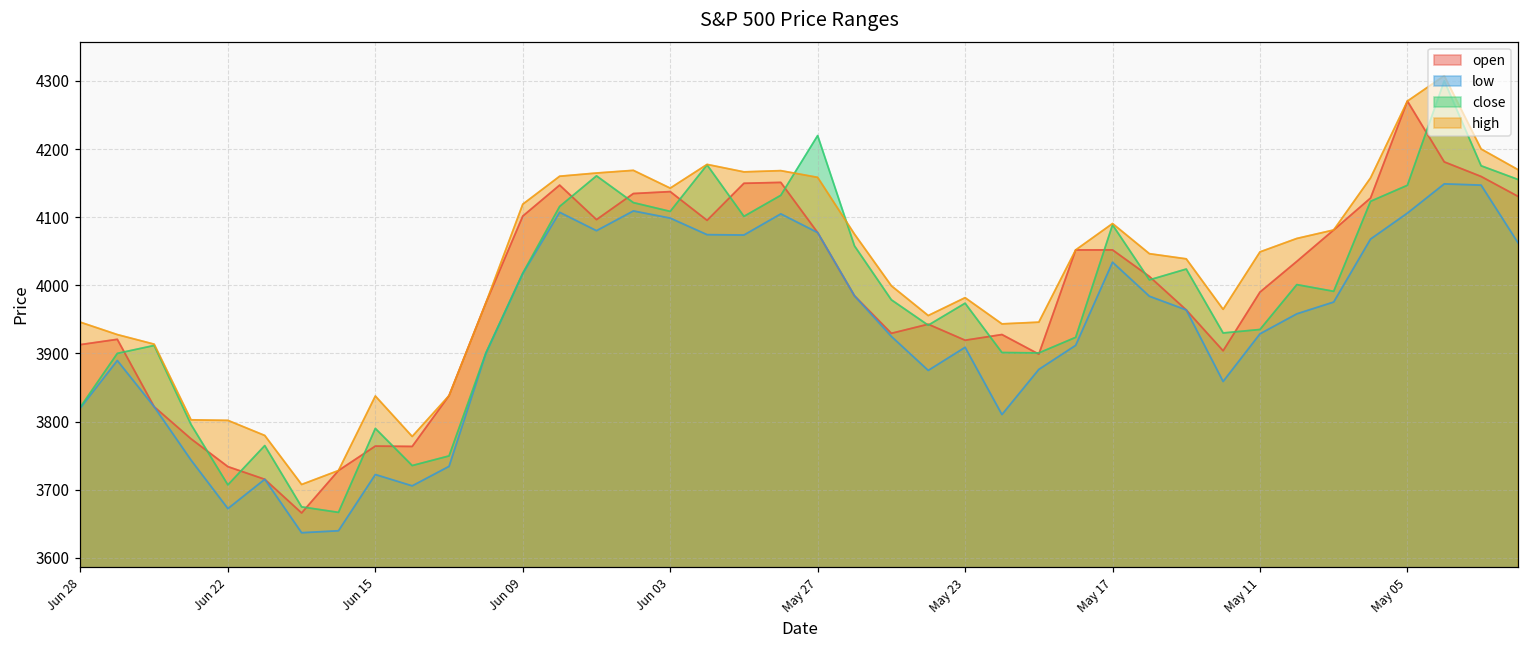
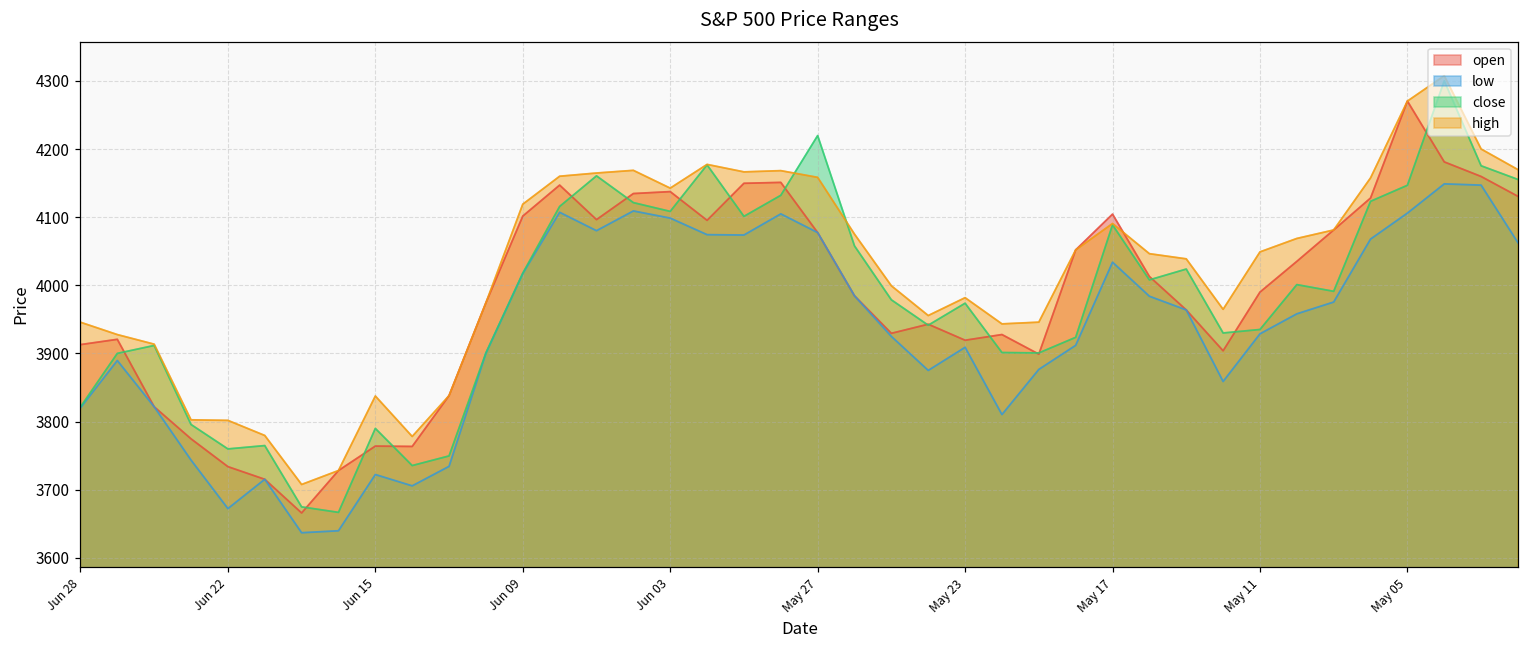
close, Jun 22: 3710 -> 3760
open, May 17: 4050 -> 4100
